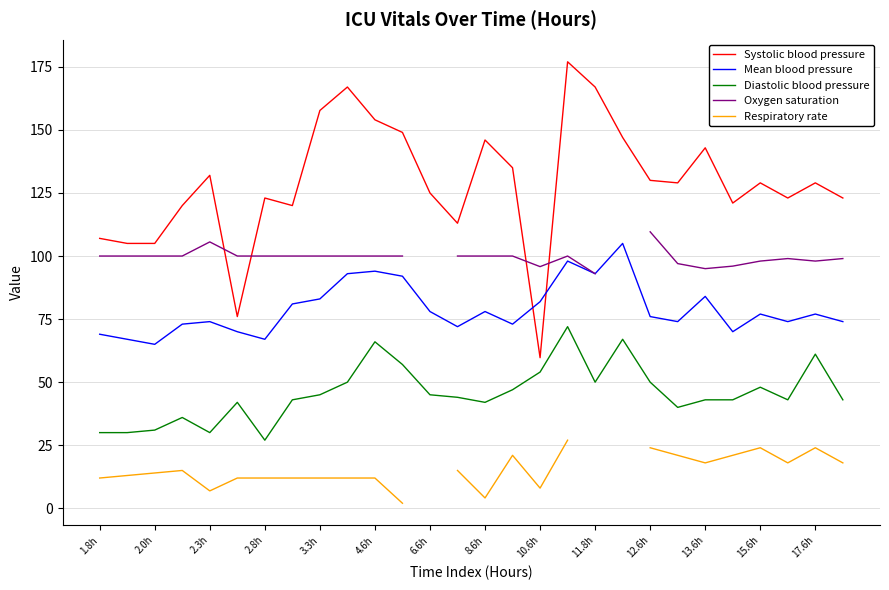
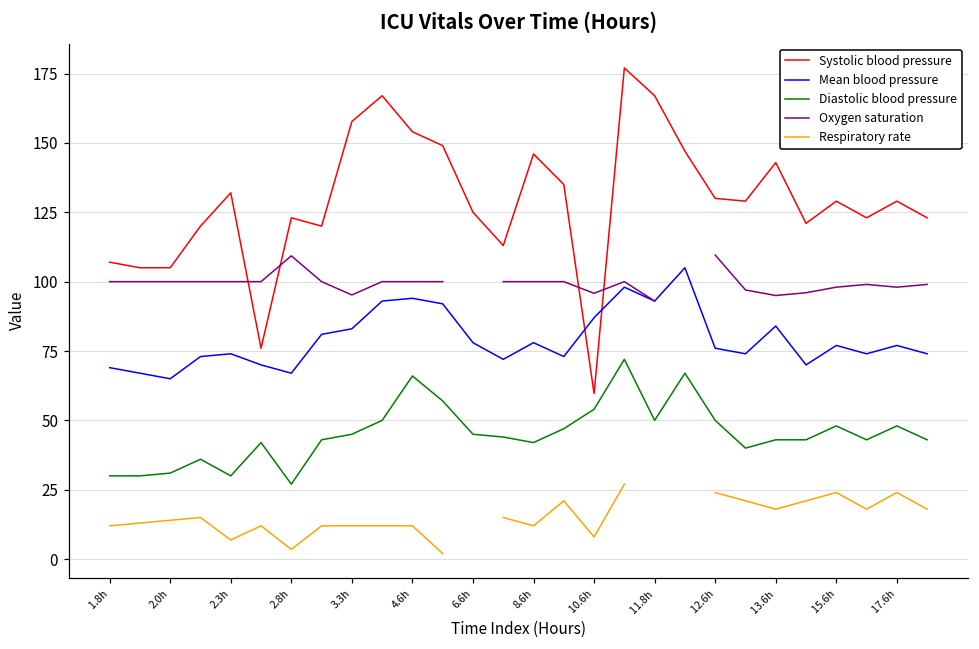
Oxygen saturation, 2.3h: 106 -> 100
Oxygen saturation, 2.8h: 100 -> 109
Respiratory rate, 2.8h: 12 -> 4
Oxygen saturation, 3.3h: 100 -> 95
Respiratory rate, 8.6h: 4 -> 12
Mean blood pressure, 10.6h: 82 -> 87
Diastolic blood pressure, 17.6h: 61 -> 48
